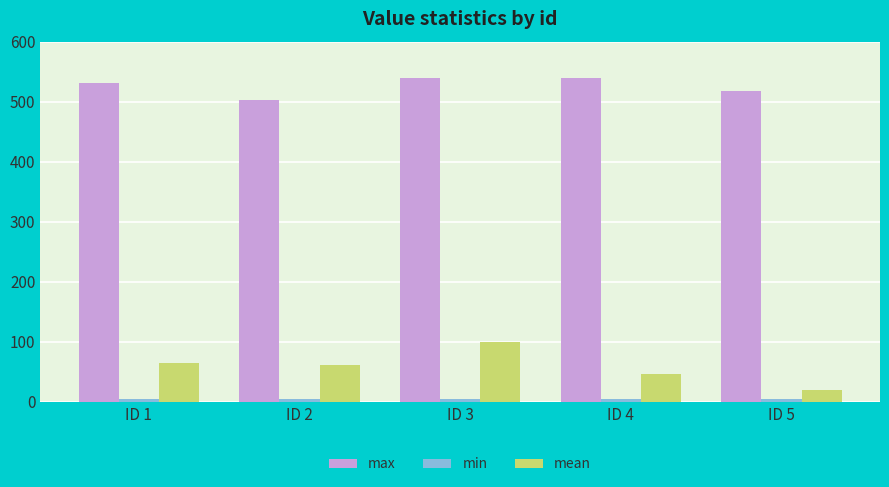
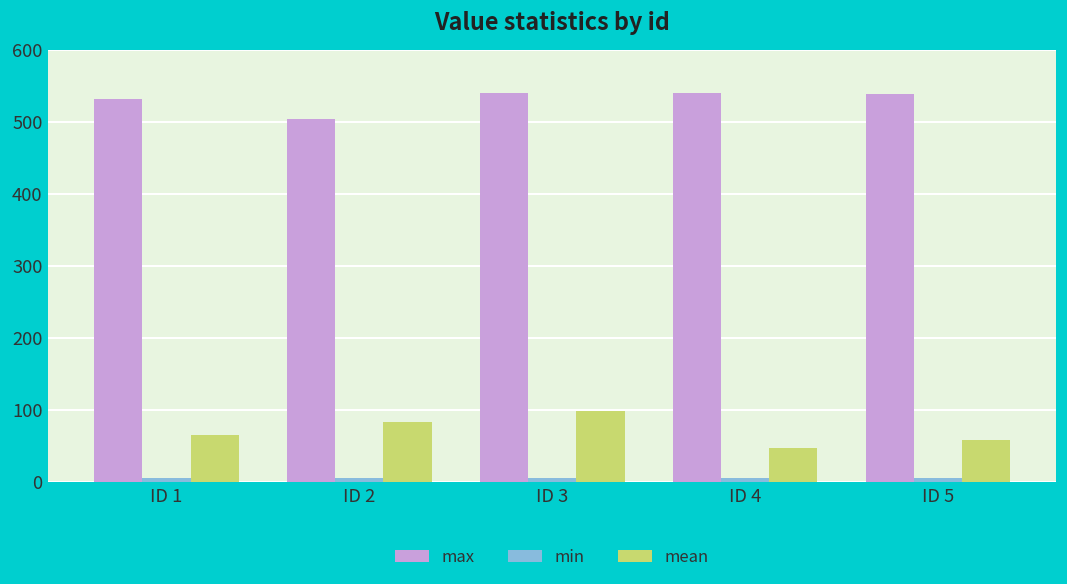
mean, ID 2: 60 -> 80
max, ID 5: 520 -> 540
mean, ID 5: 20 -> 60
